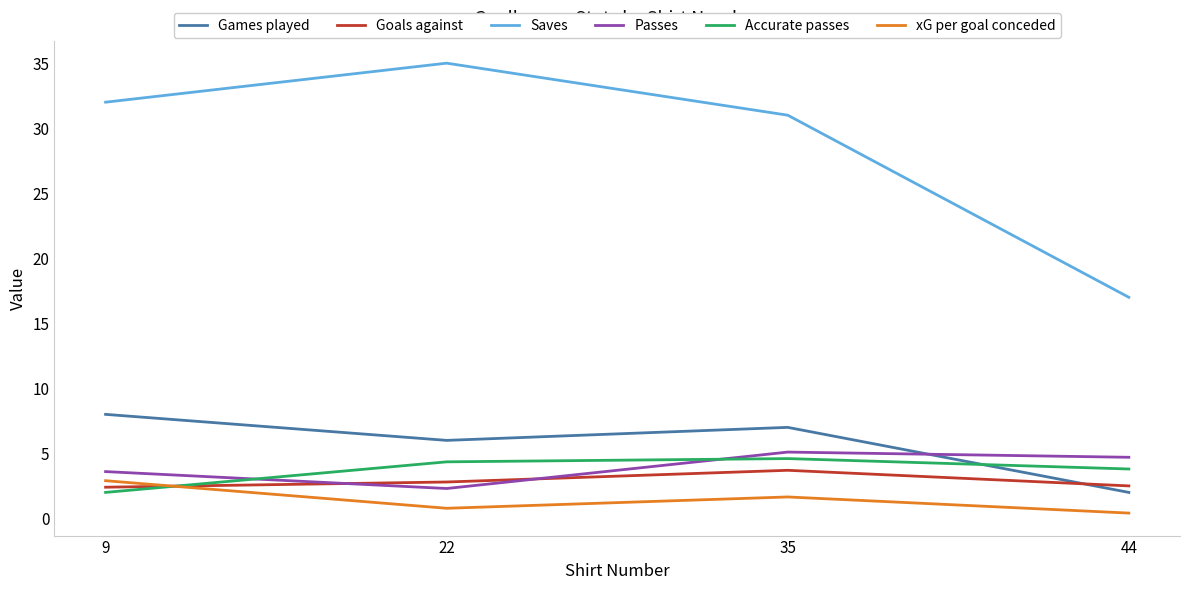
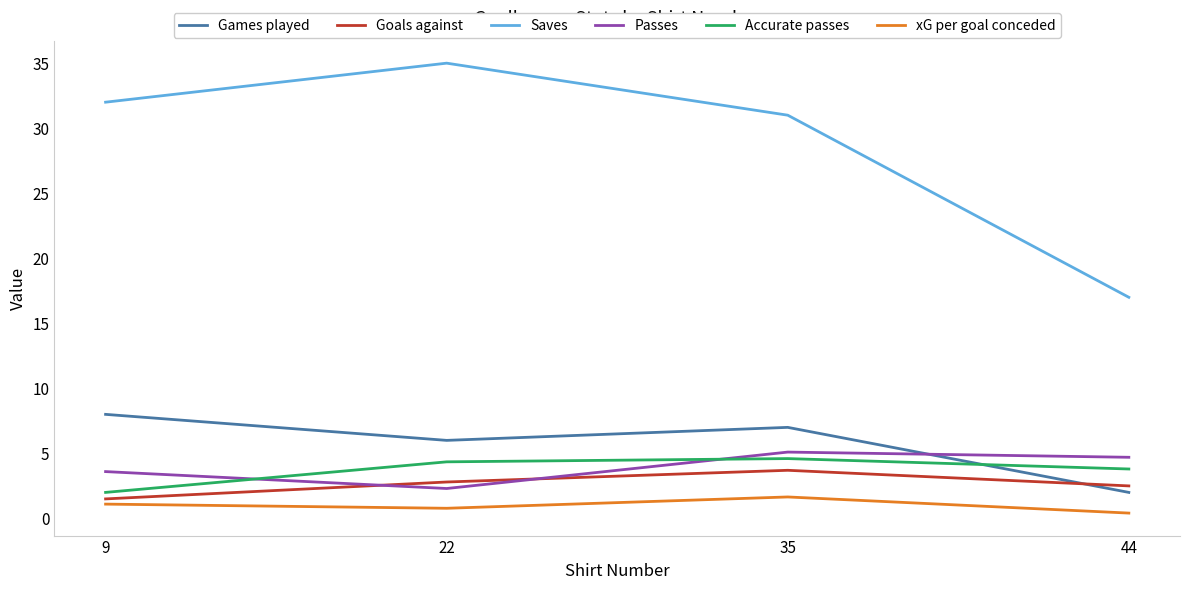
Goals against, 9: 2.4 -> 1.5
xG per goal conceded, 9: 2.9 -> 1.1
